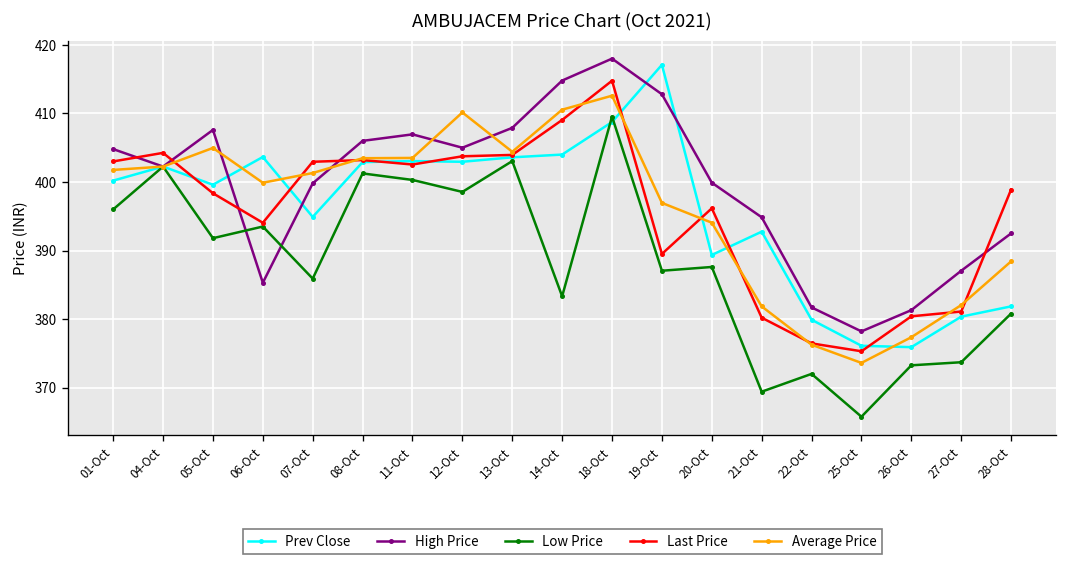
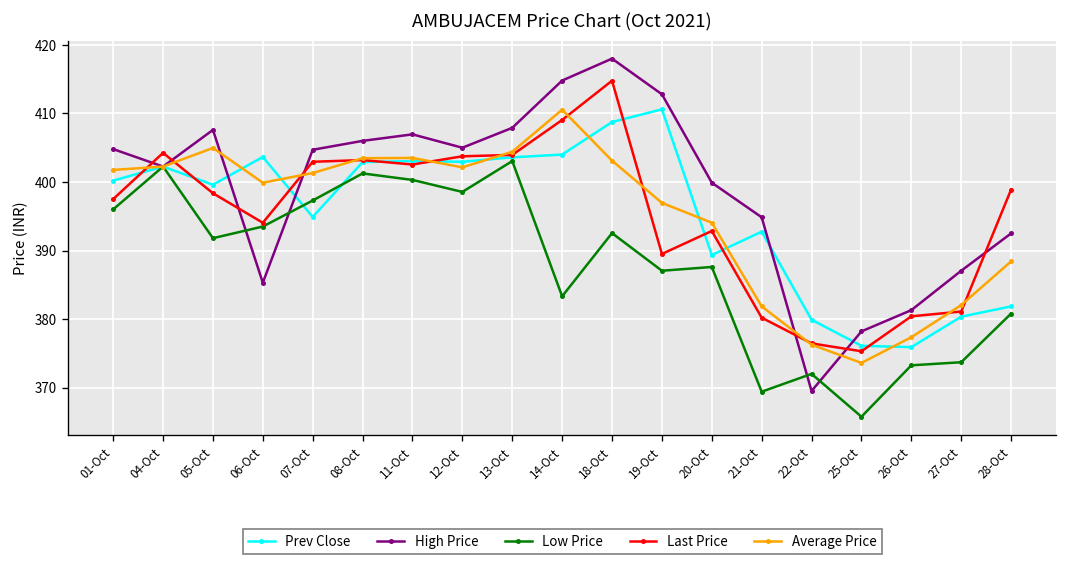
Last Price, 01-Oct: 403 -> 398
High Price, 07-Oct: 400 -> 405
Low Price, 07-Oct: 386 -> 397
Average Price, 12-Oct: 410 -> 402
Low Price, 18-Oct: 410 -> 393
Average Price, 18-Oct: 413 -> 403
Prev Close, 19-Oct: 417 -> 411
Last Price, 20-Oct: 396 -> 393
High Price, 22-Oct: 382 -> 370
